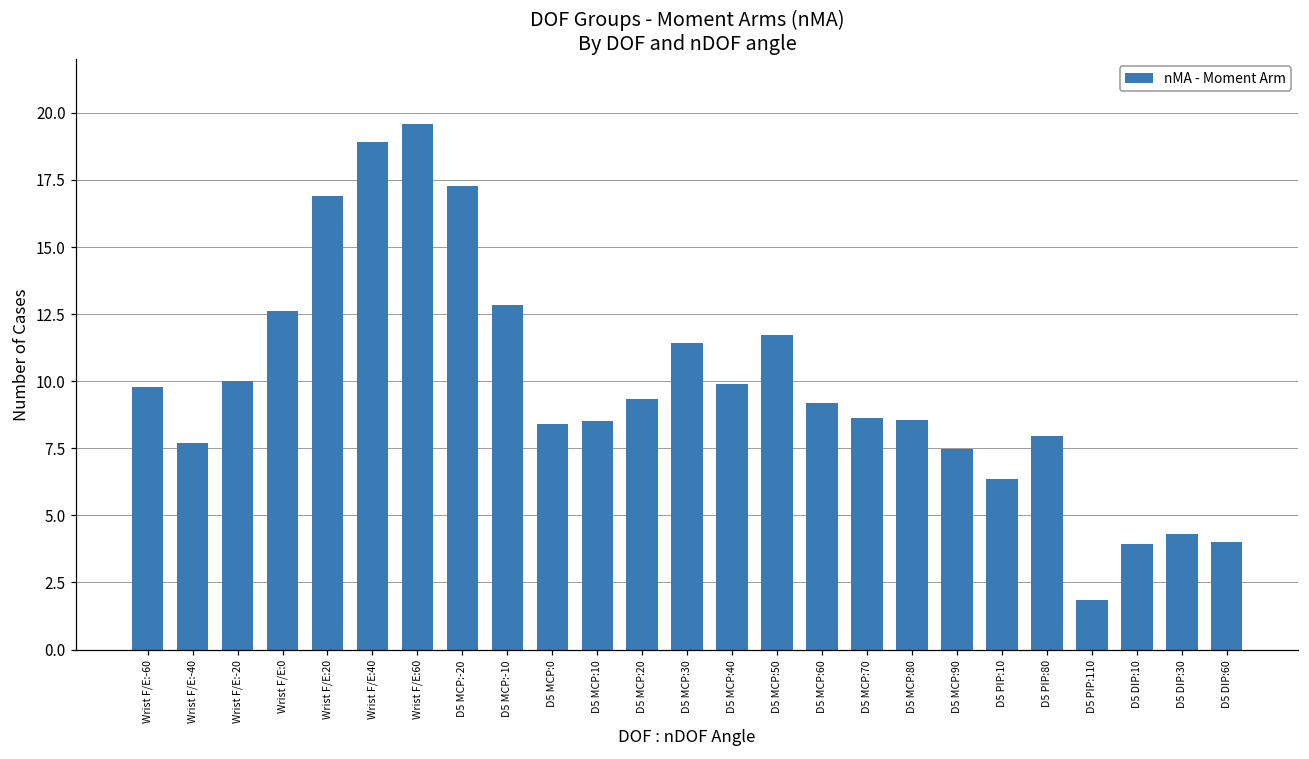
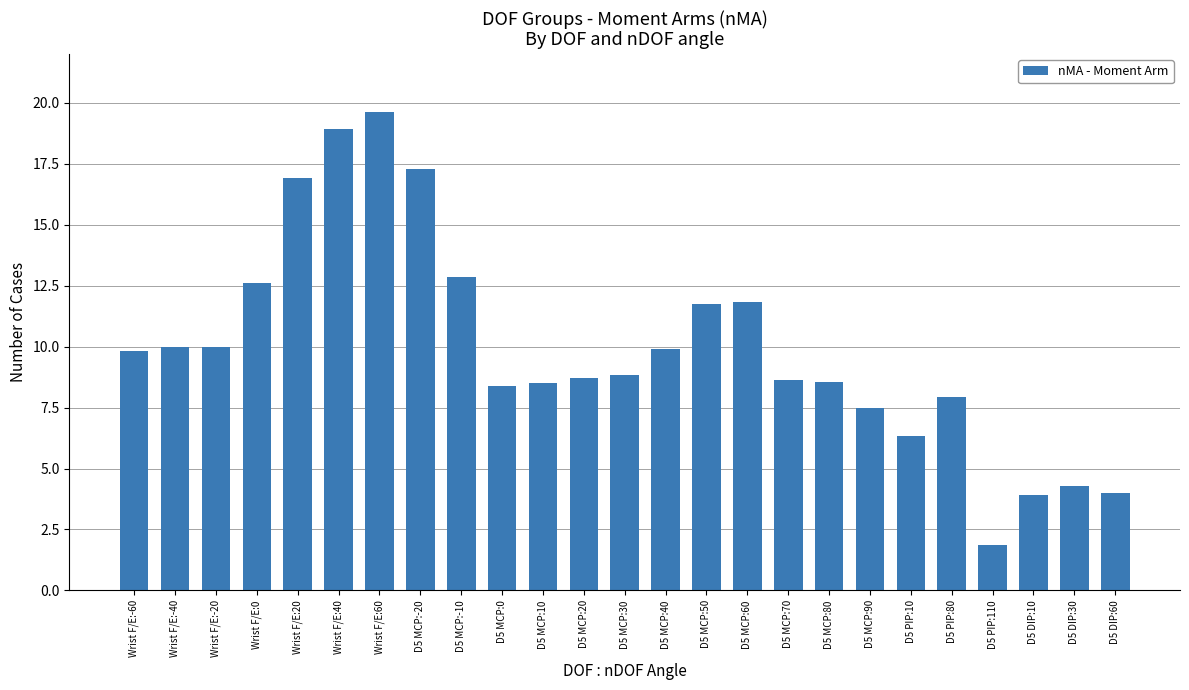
Wrist F/E:-40: 7.7 -> 10.0
D5 MCP:20: 9.3 -> 8.7
D5 MCP:30: 11.4 -> 8.8
D5 MCP:60: 9.2 -> 11.8
